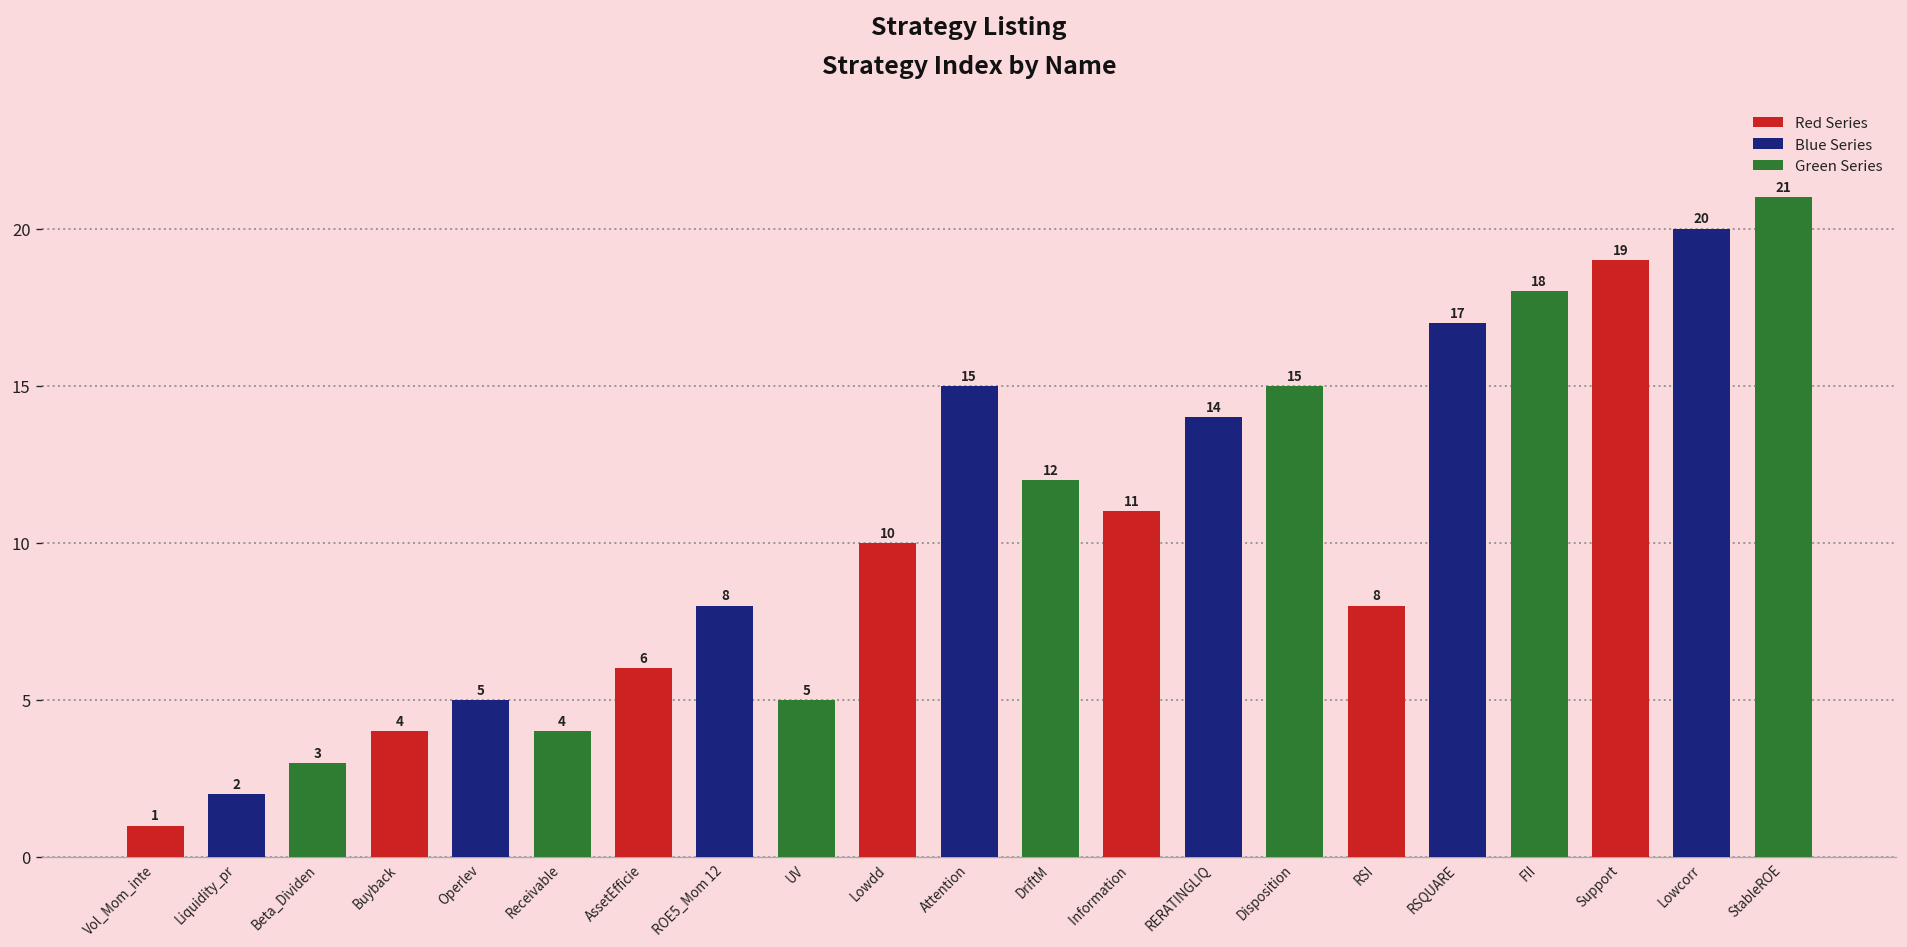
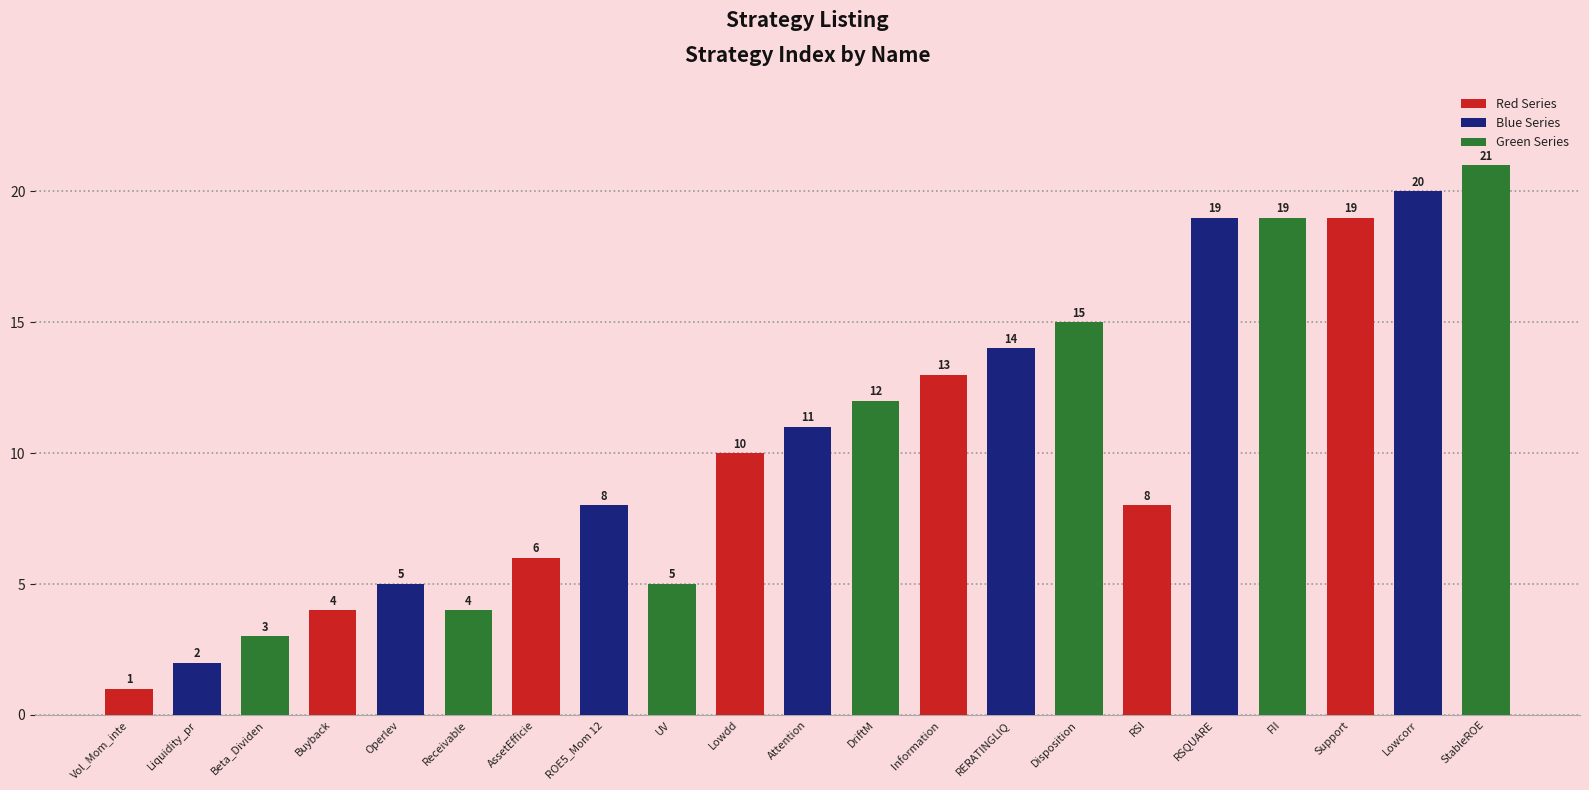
Attention: 15 -> 11
Information: 11 -> 13
RSQUARE: 17 -> 19
FII: 18 -> 19
